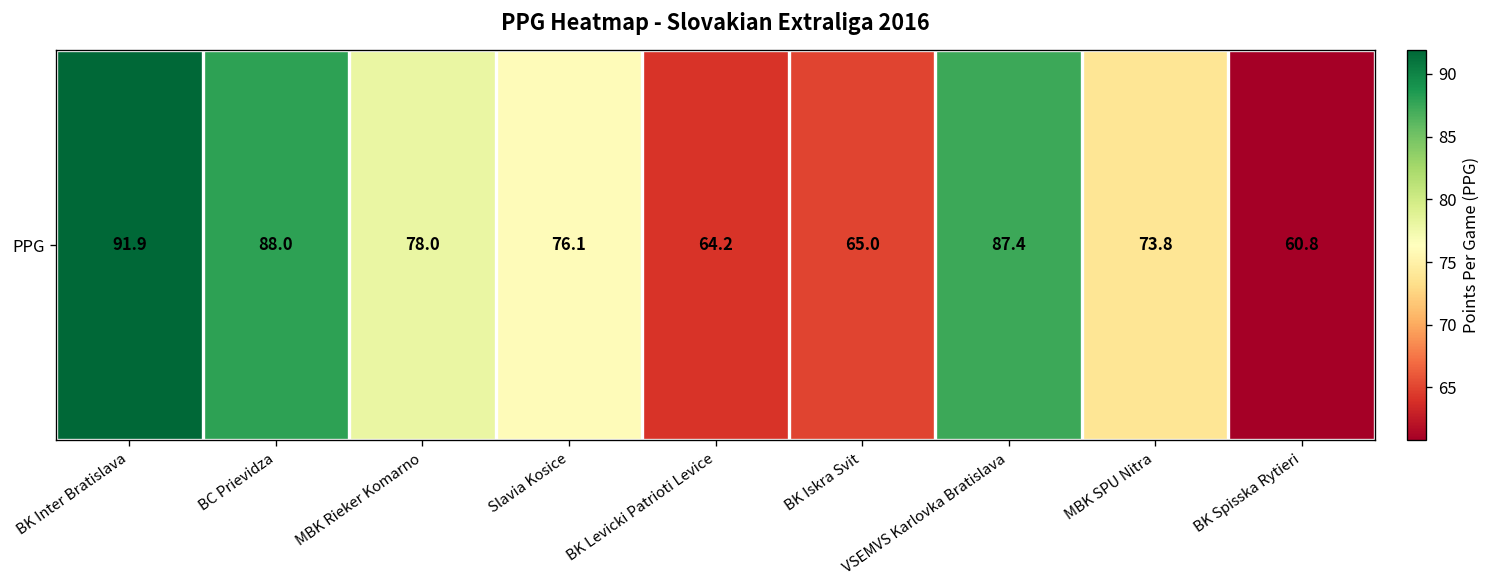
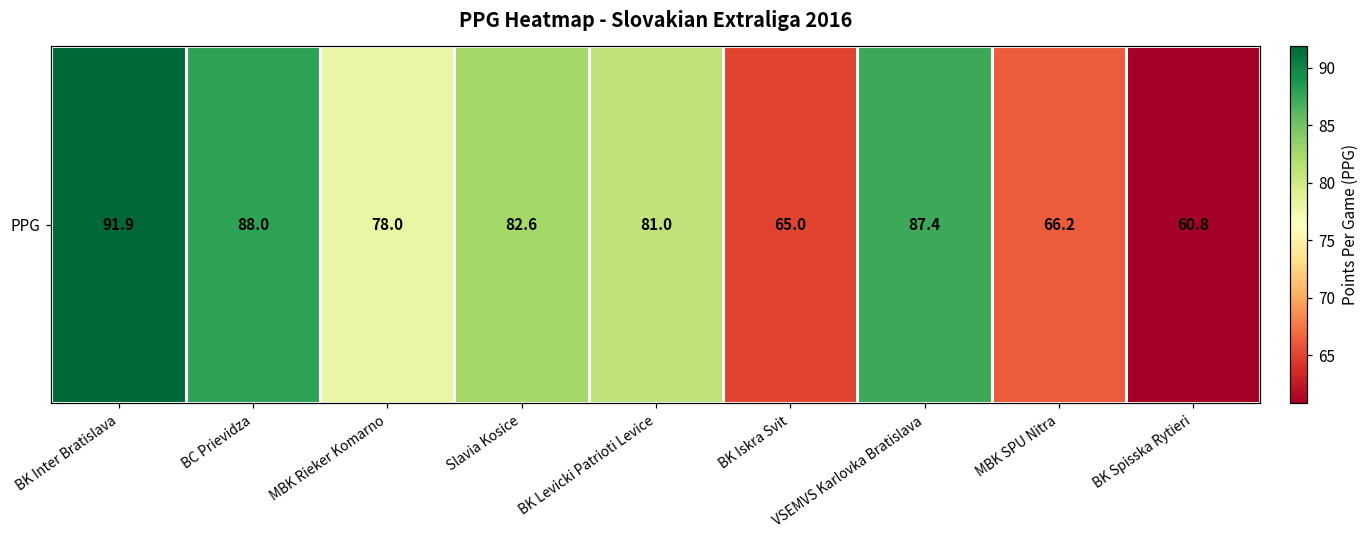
PPG, Slavia Kosice: 76.1 -> 82.6
PPG, BK Levicki Patrioti Levice: 64.2 -> 81.0
PPG, MBK SPU Nitra: 73.8 -> 66.2
